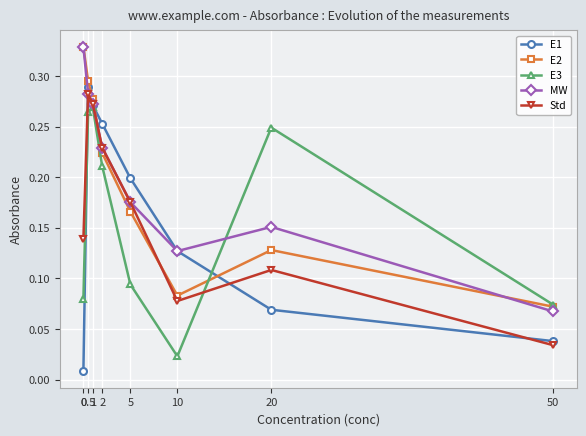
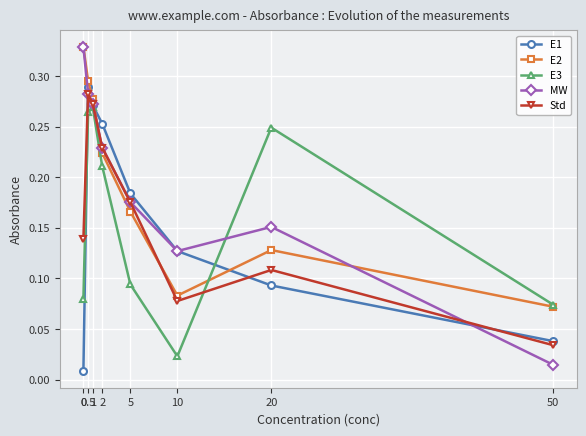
E1, 5: 0.199 -> 0.184
E1, 20: 0.069 -> 0.093
MW, 50: 0.067 -> 0.015
